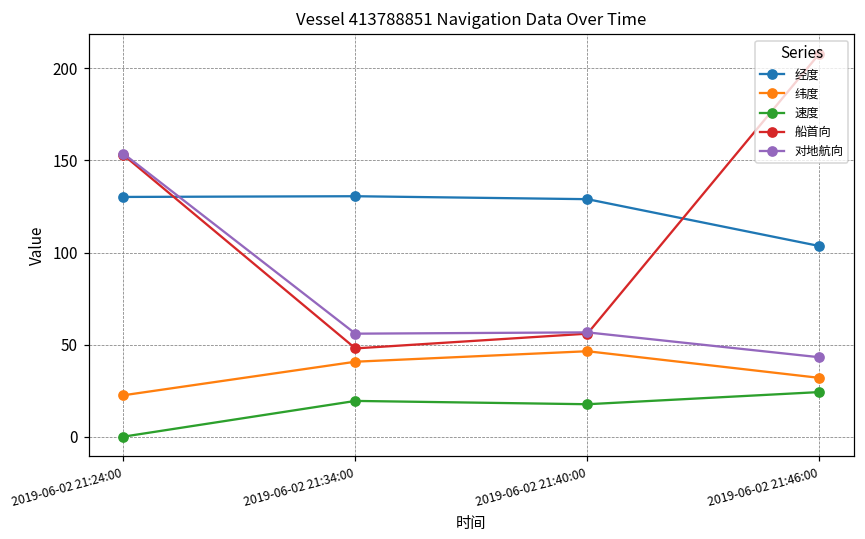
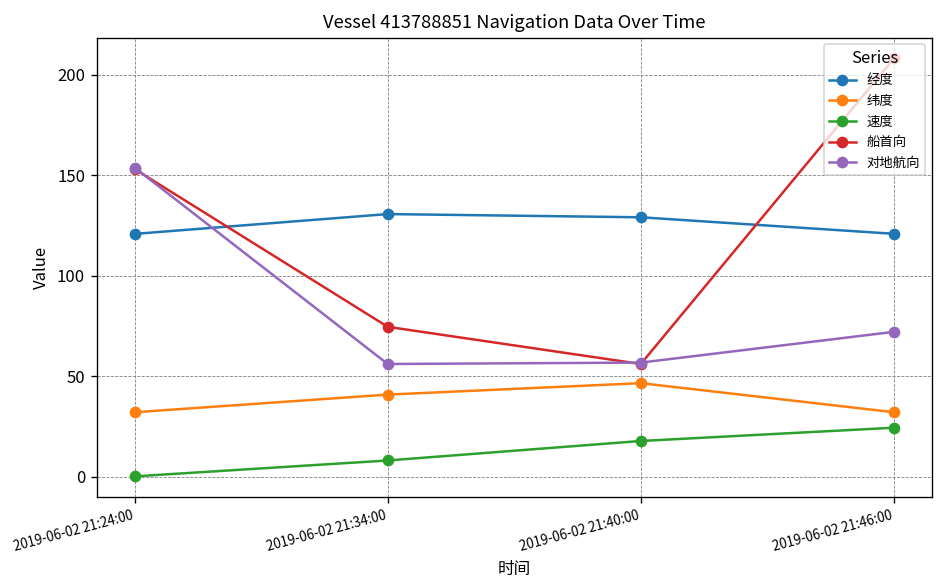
经度, 2019-06-02 21:24:00: 130 -> 121
纬度, 2019-06-02 21:24:00: 23 -> 32
速度, 2019-06-02 21:34:00: 20 -> 8
船首向, 2019-06-02 21:34:00: 48 -> 75
经度, 2019-06-02 21:46:00: 104 -> 121
对地航向, 2019-06-02 21:46:00: 43 -> 72
